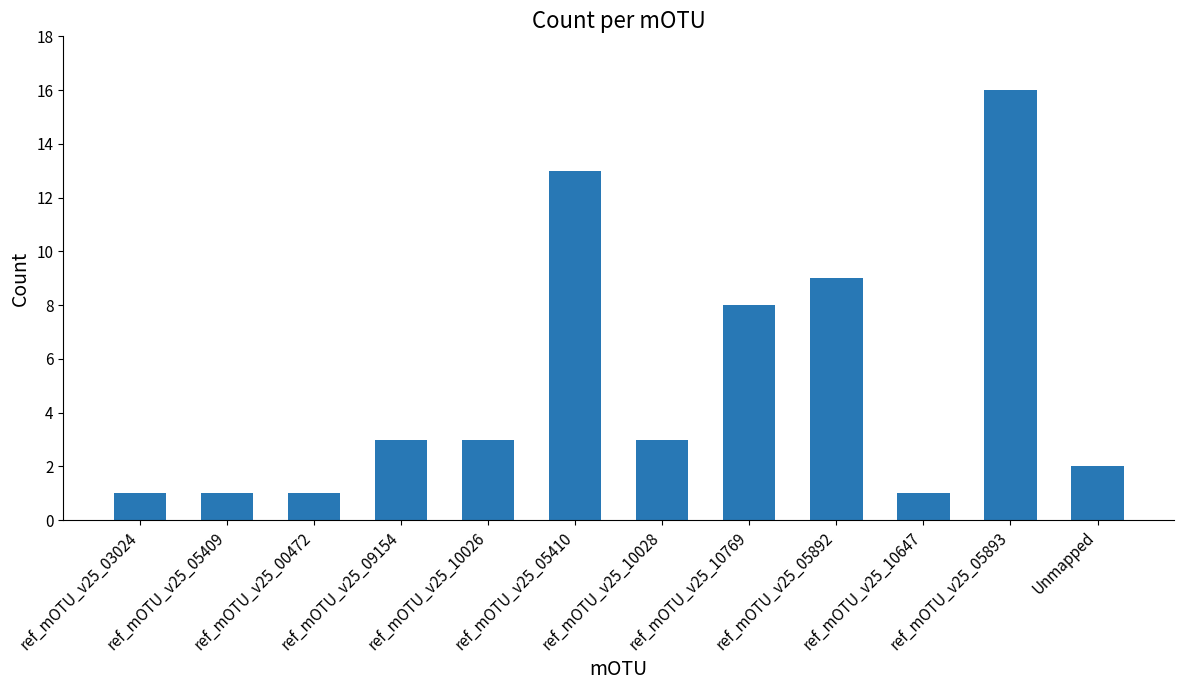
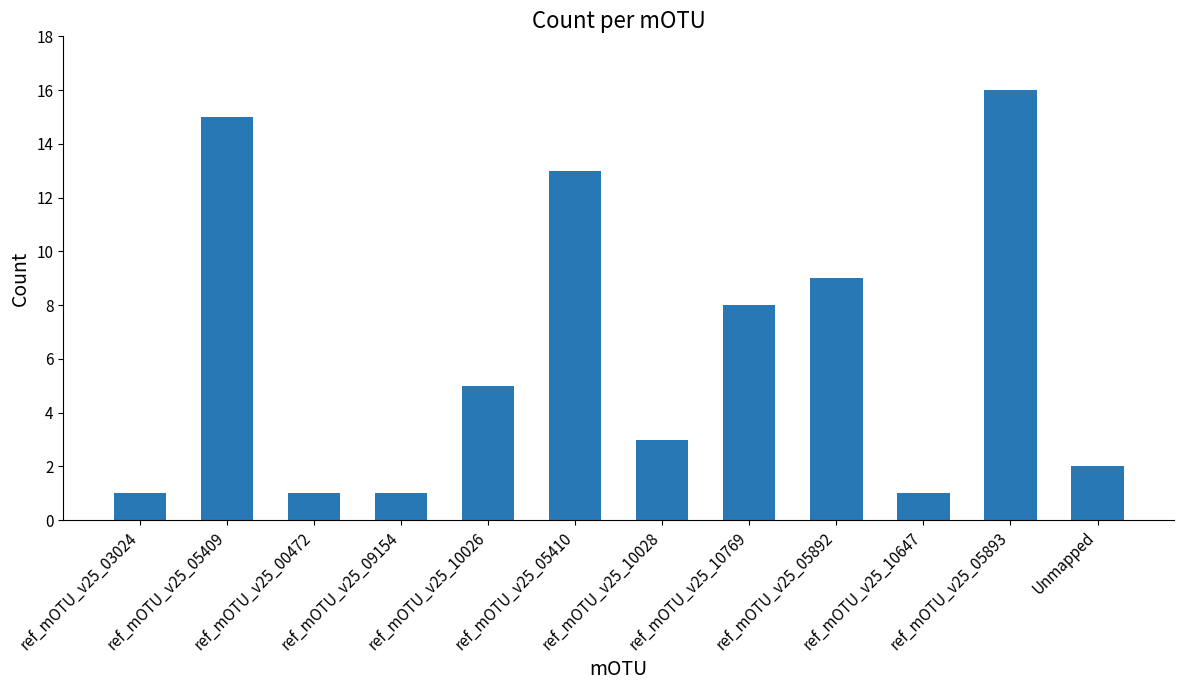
ref_mOTU_v25_05409: 1 -> 15
ref_mOTU_v25_09154: 3 -> 1
ref_mOTU_v25_10026: 3 -> 5
